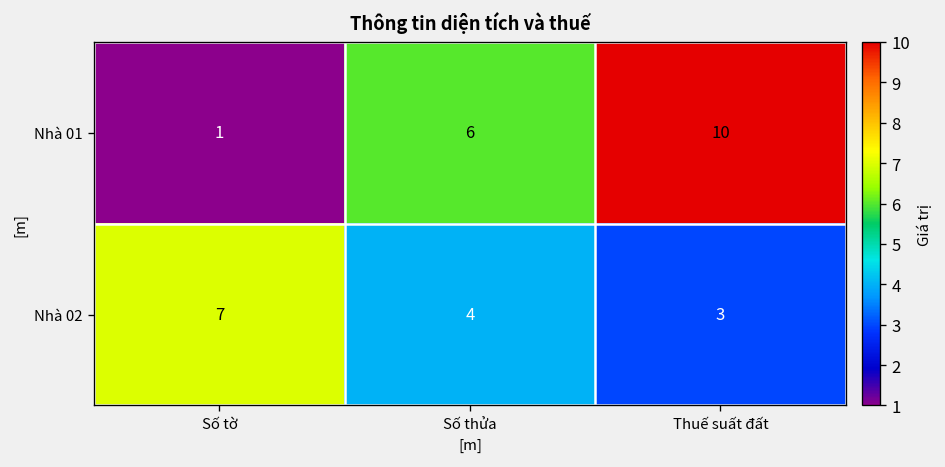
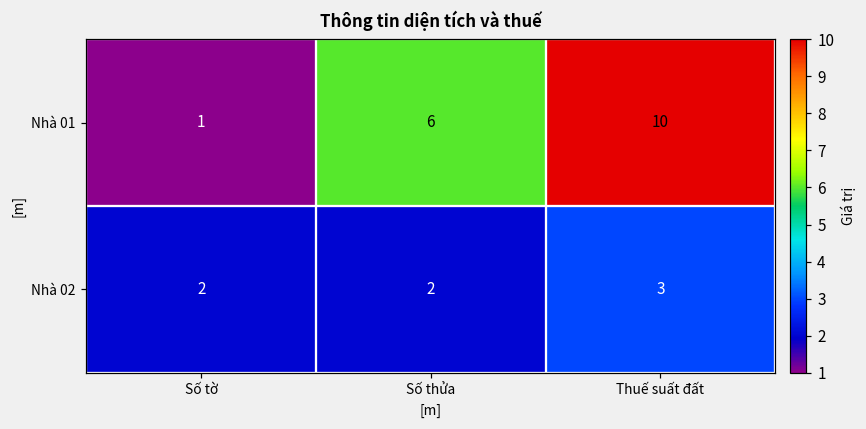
Nhà 02, Số tờ: 7 -> 2
Nhà 02, Số thửa: 4 -> 2
